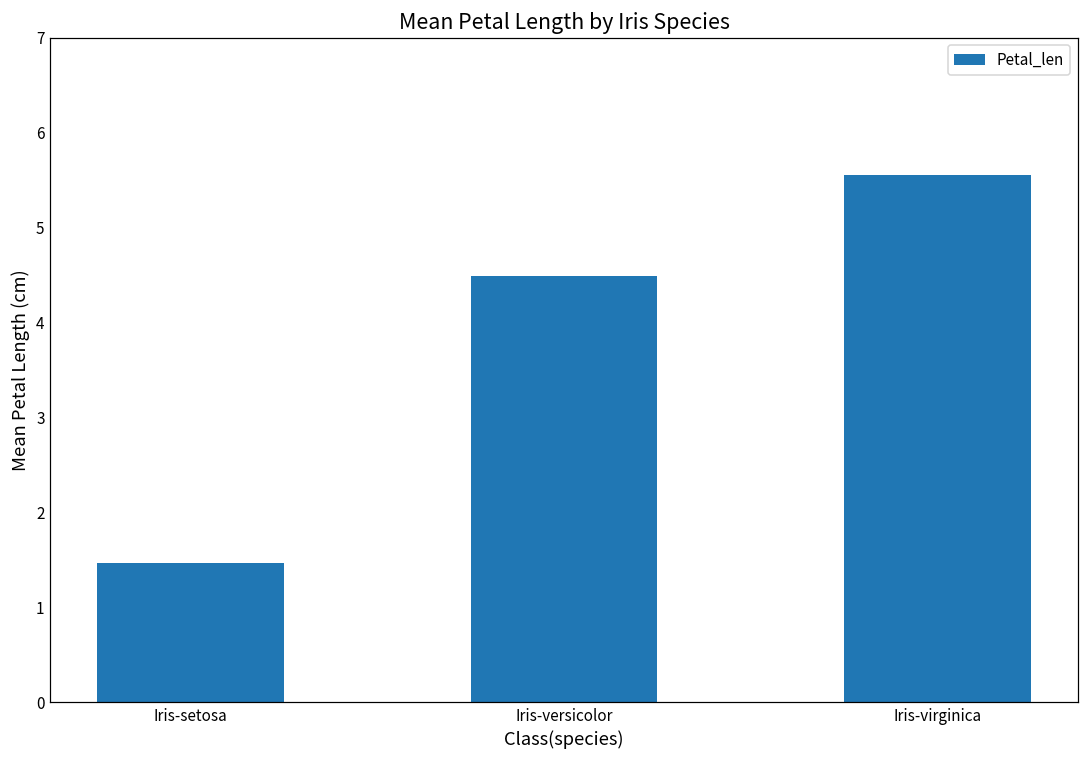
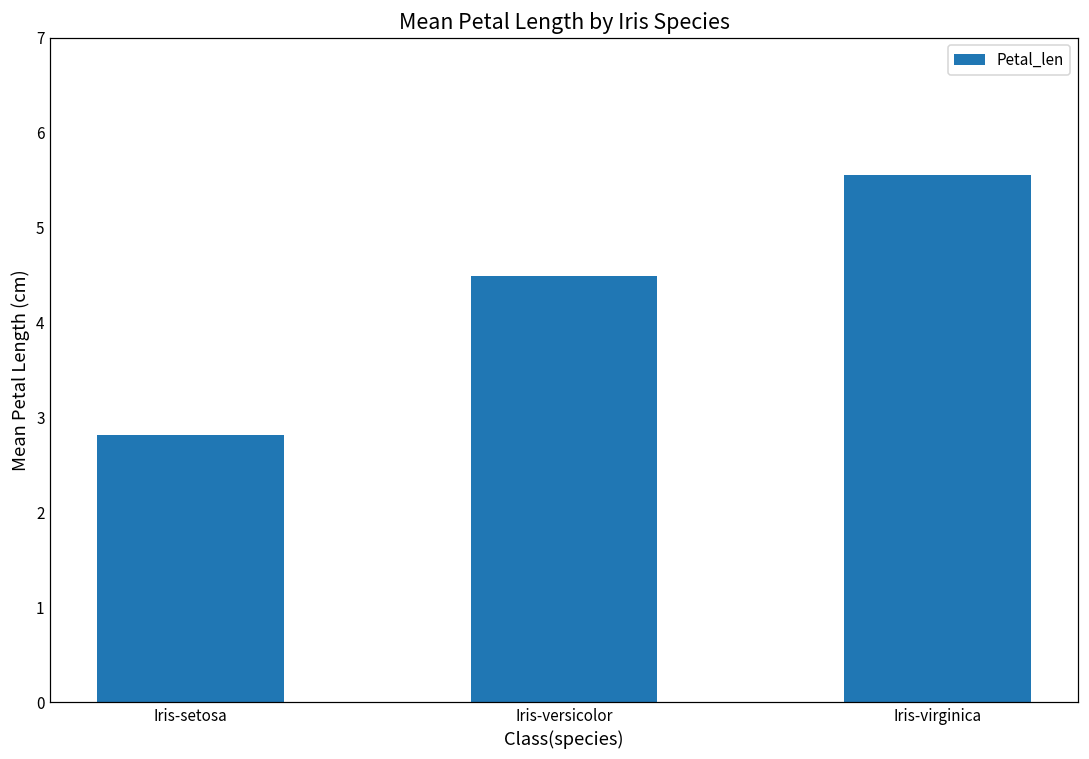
Iris-setosa: 1.5 -> 2.8
